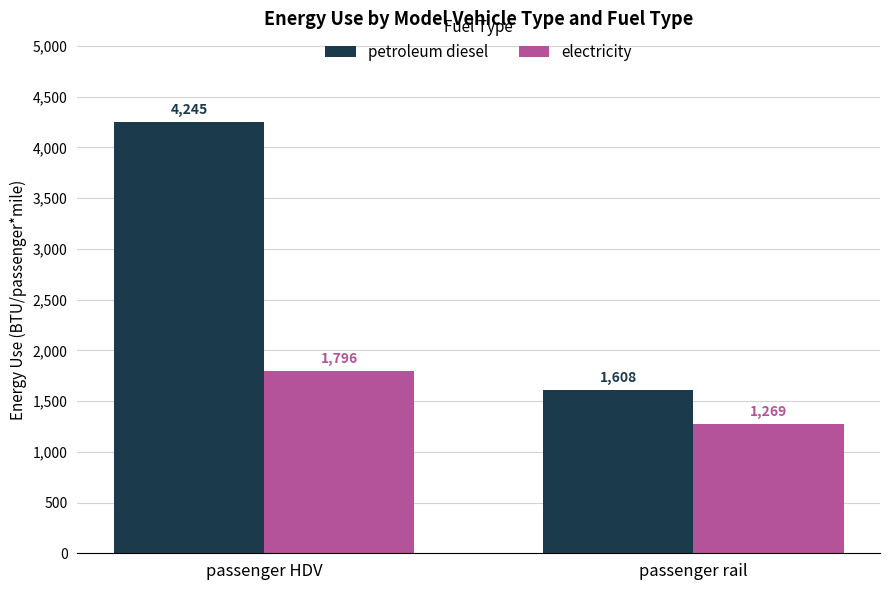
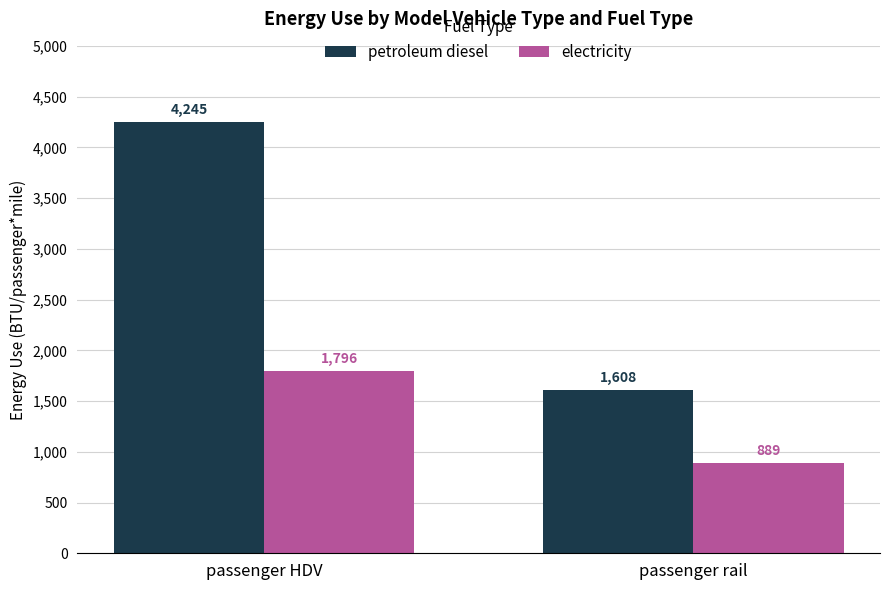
electricity, passenger rail: 1,269 -> 889
